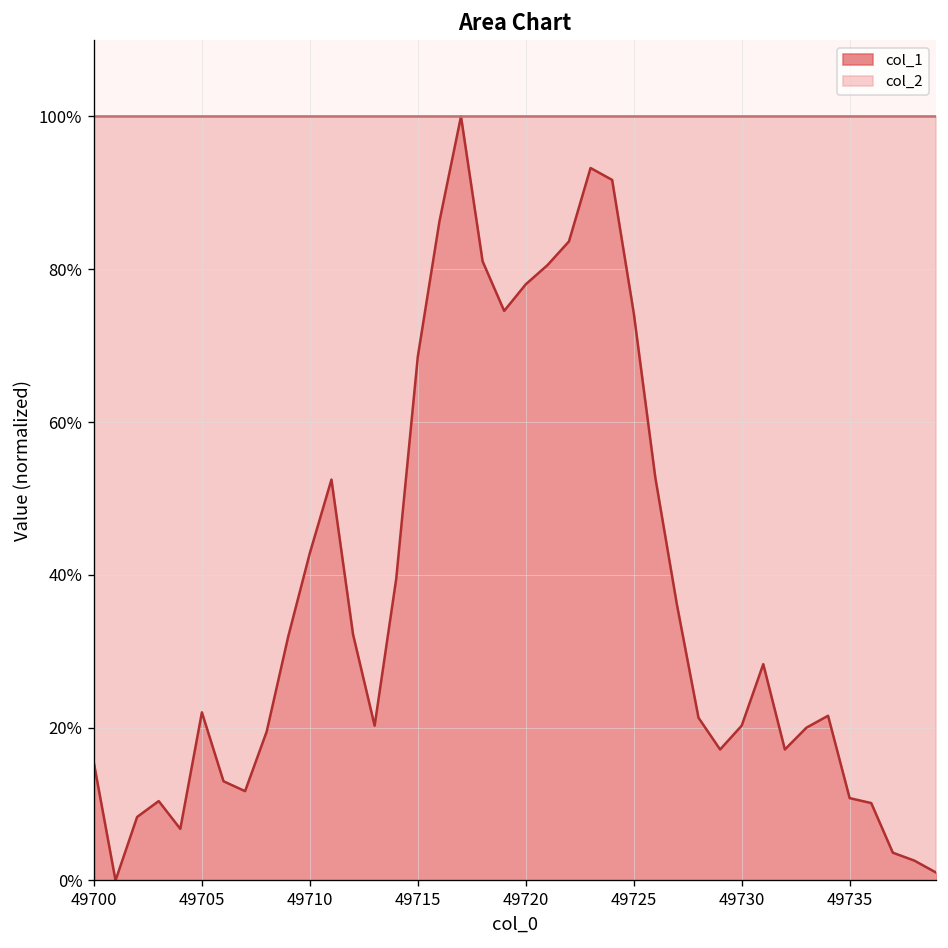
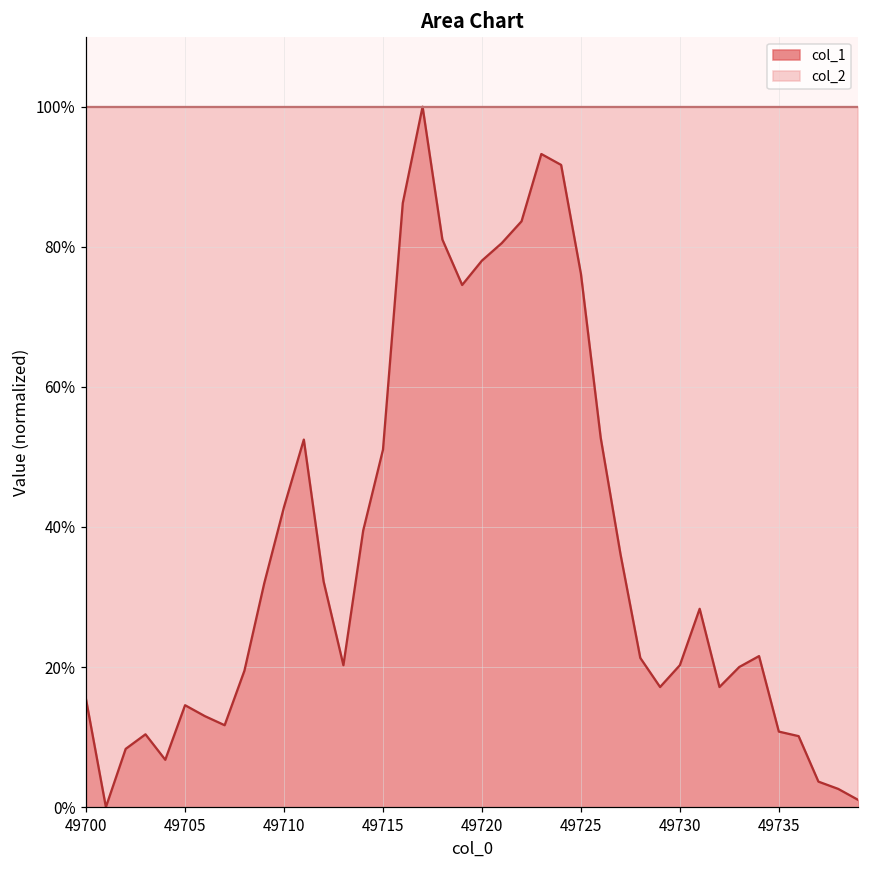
col_1, 49705: 22% -> 15%
col_1, 49715: 69% -> 51%
col_1, 49725: 74% -> 76%
